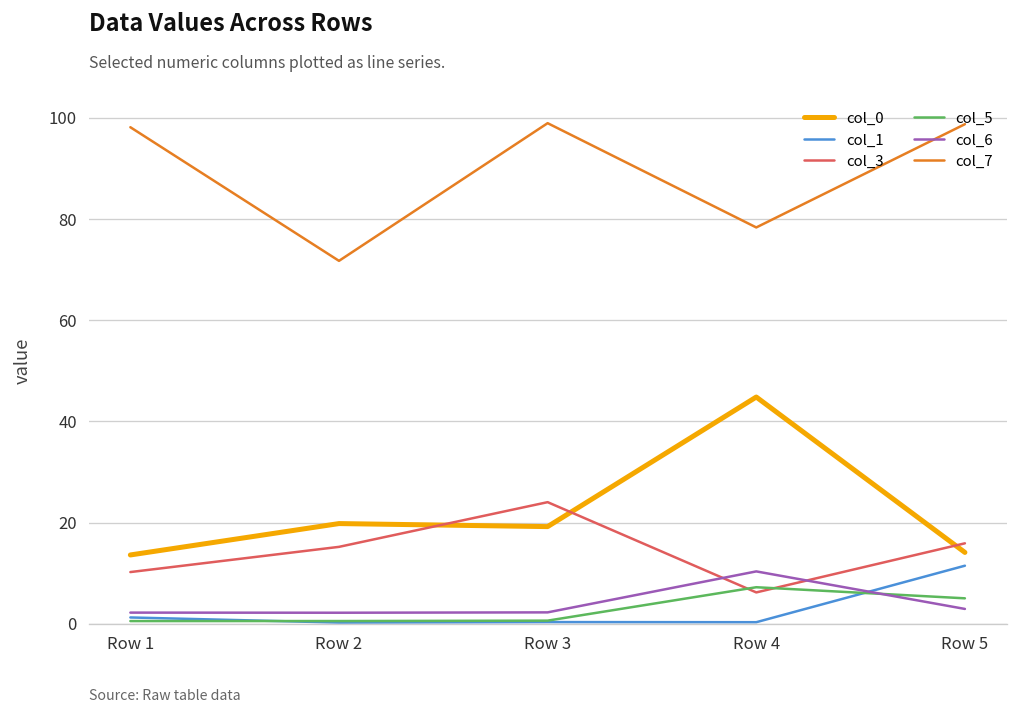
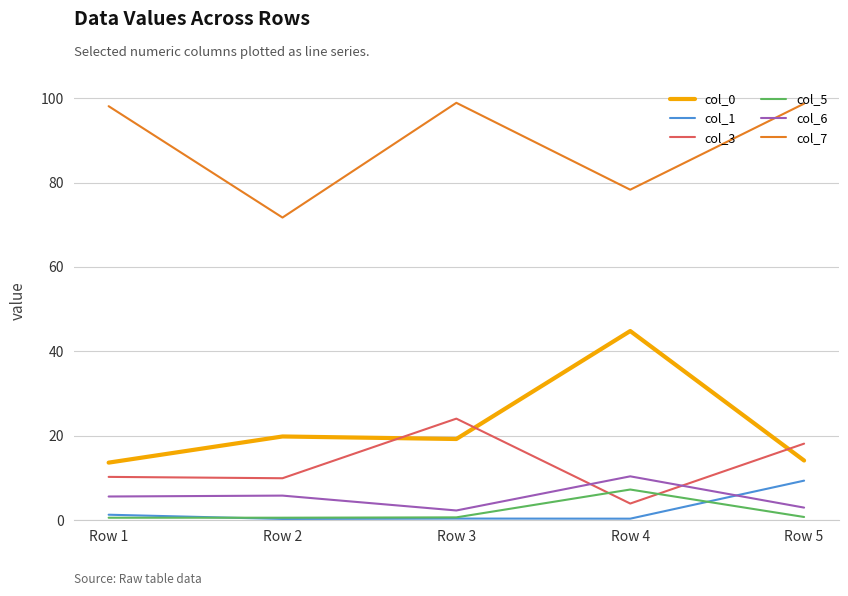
col_6, Row 1: 2 -> 6
col_3, Row 2: 15 -> 10
col_6, Row 2: 2 -> 6
col_3, Row 4: 6 -> 4
col_1, Row 5: 11 -> 9
col_3, Row 5: 16 -> 18
col_5, Row 5: 5 -> 1
